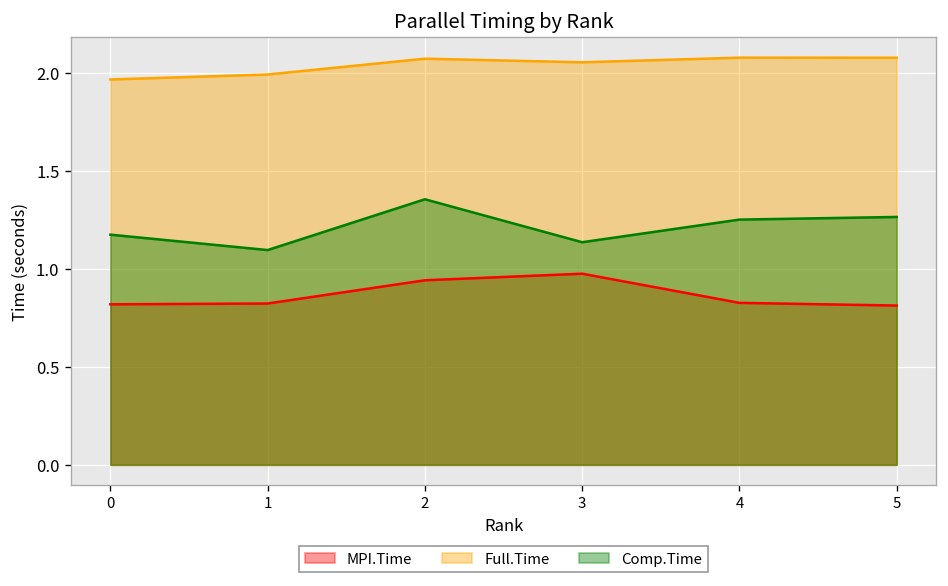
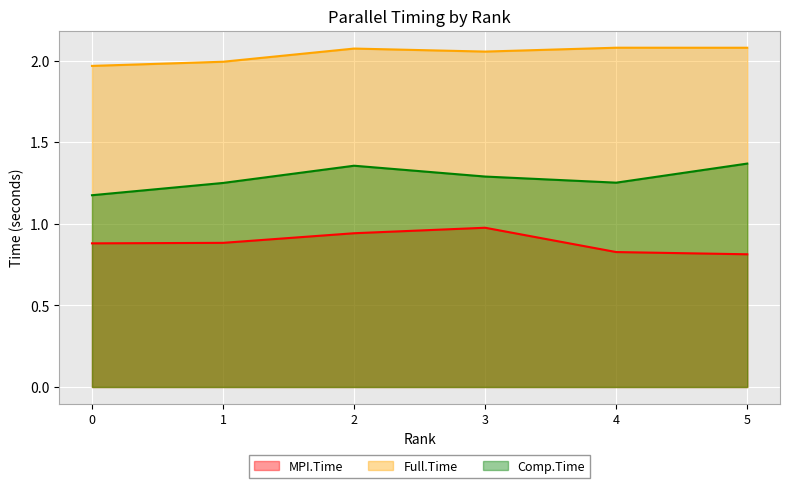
MPI.Time, 0: 0.82 -> 0.88
MPI.Time, 1: 0.82 -> 0.88
Comp.Time, 1: 1.10 -> 1.25
Comp.Time, 3: 1.14 -> 1.29
Comp.Time, 5: 1.27 -> 1.37
